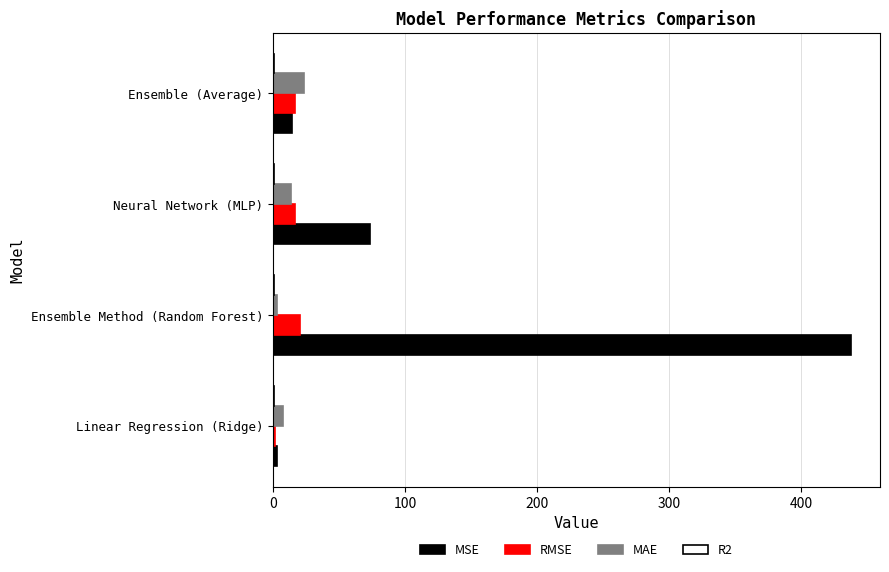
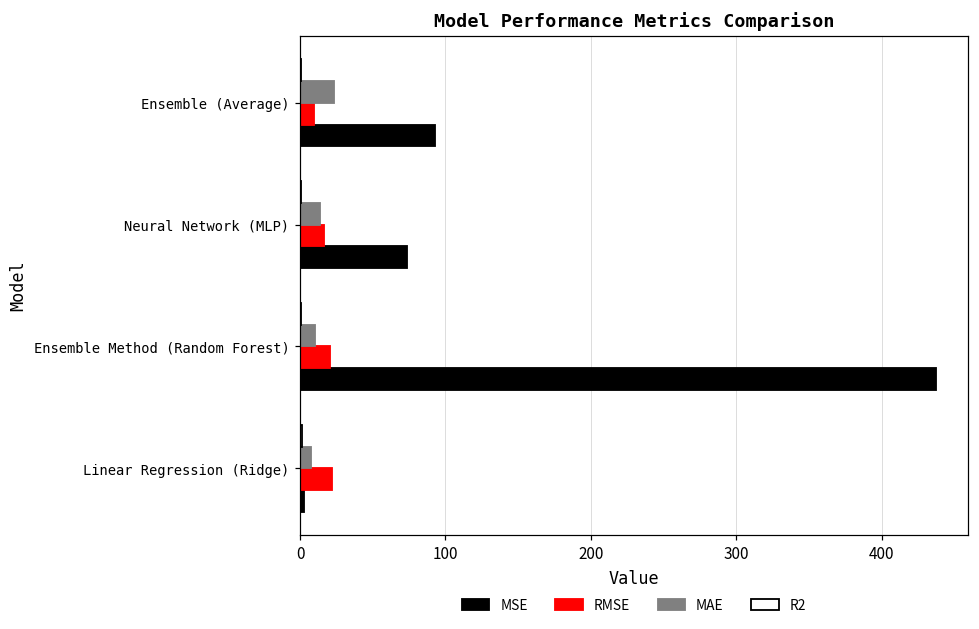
RMSE, Ensemble (Average): 17 -> 10
MSE, Ensemble (Average): 15 -> 93
MAE, Ensemble Method (Random Forest): 3 -> 11
RMSE, Linear Regression (Ridge): 2 -> 22
